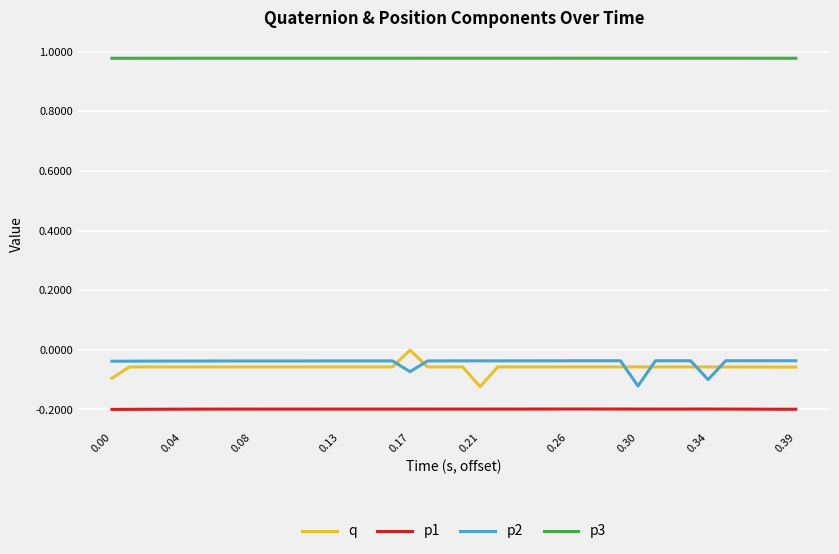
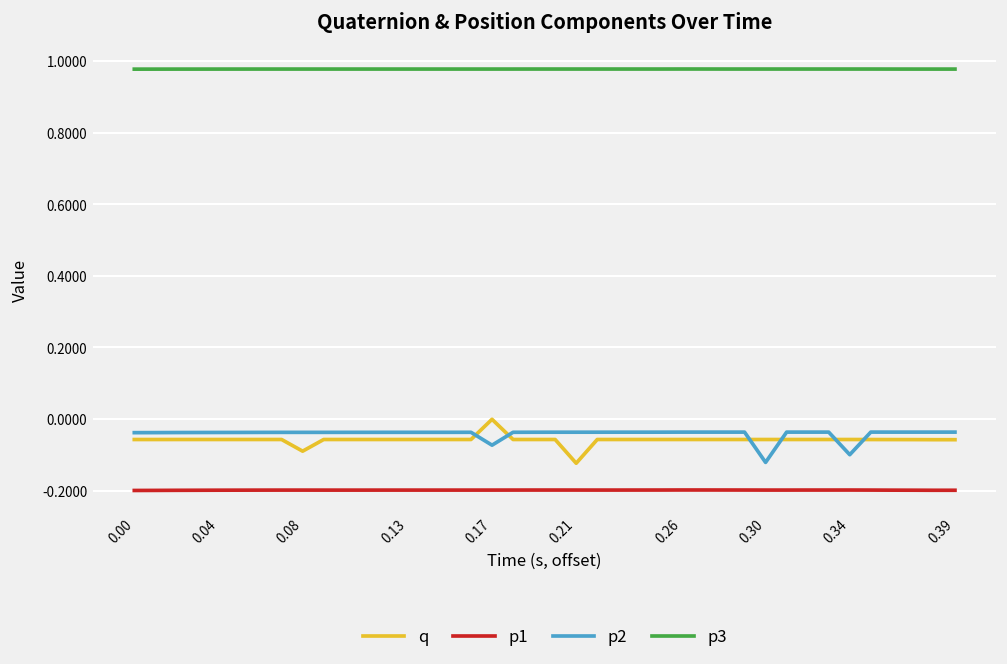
q, 0.00: -0.10 -> -0.06
q, 0.08: -0.06 -> -0.09
